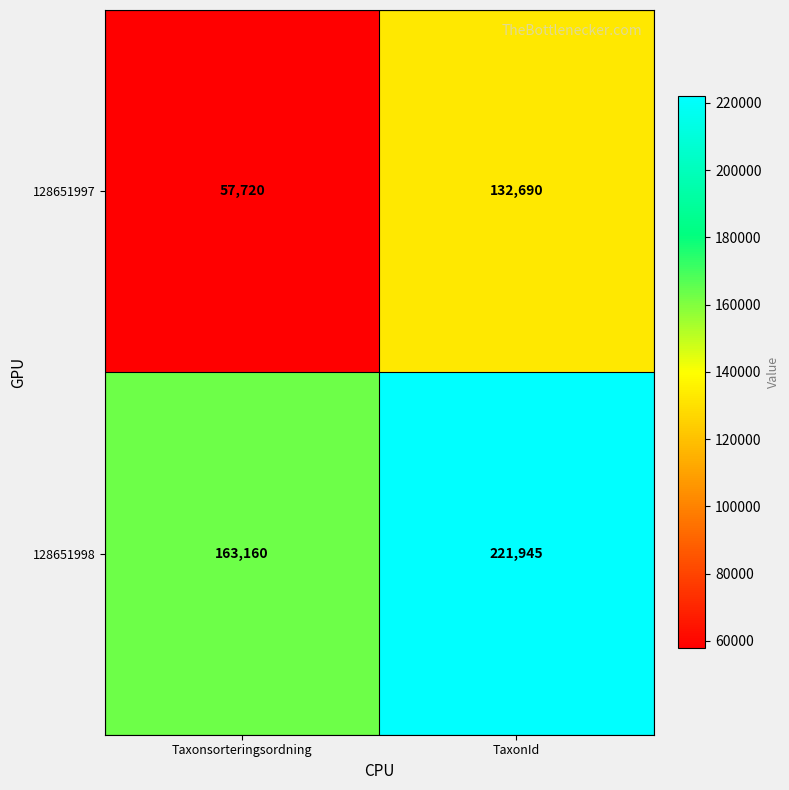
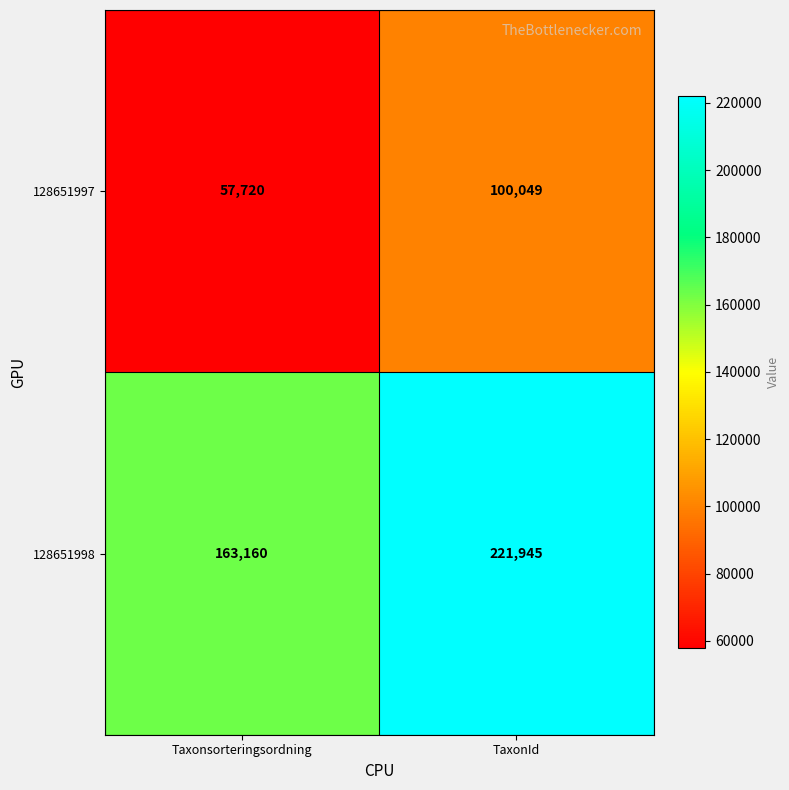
128651997, TaxonId: 132,690 -> 100,049
